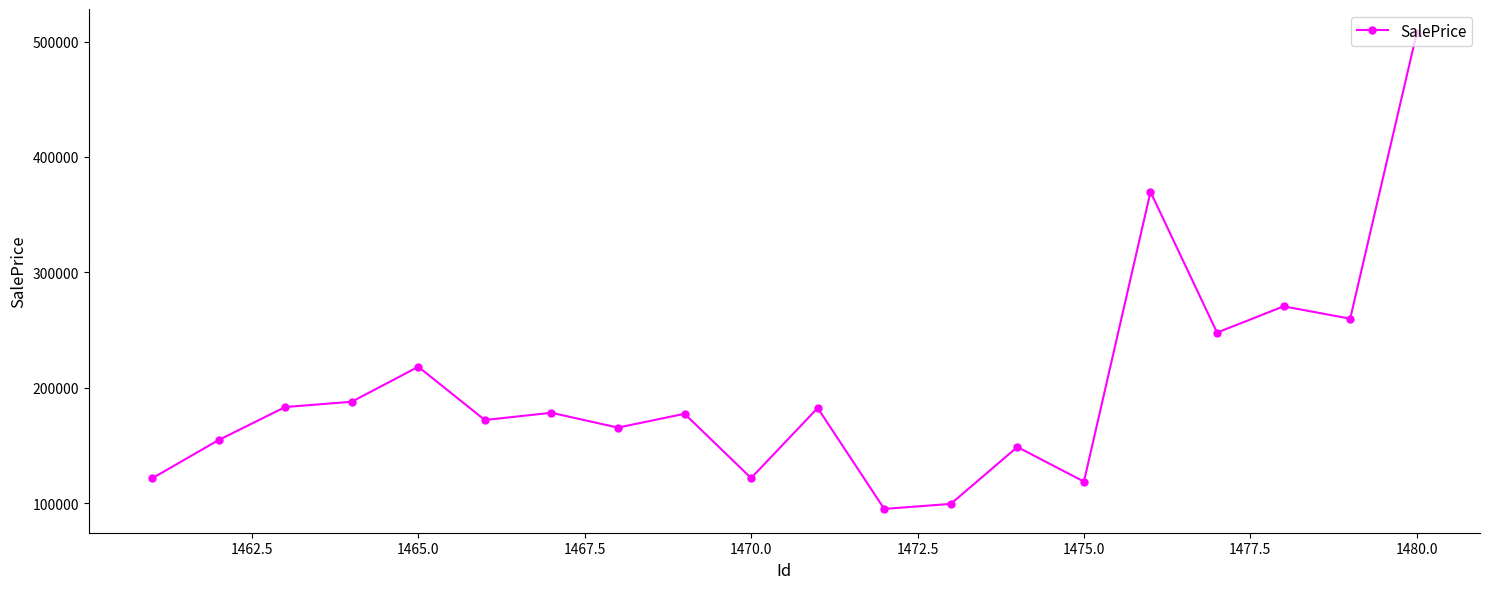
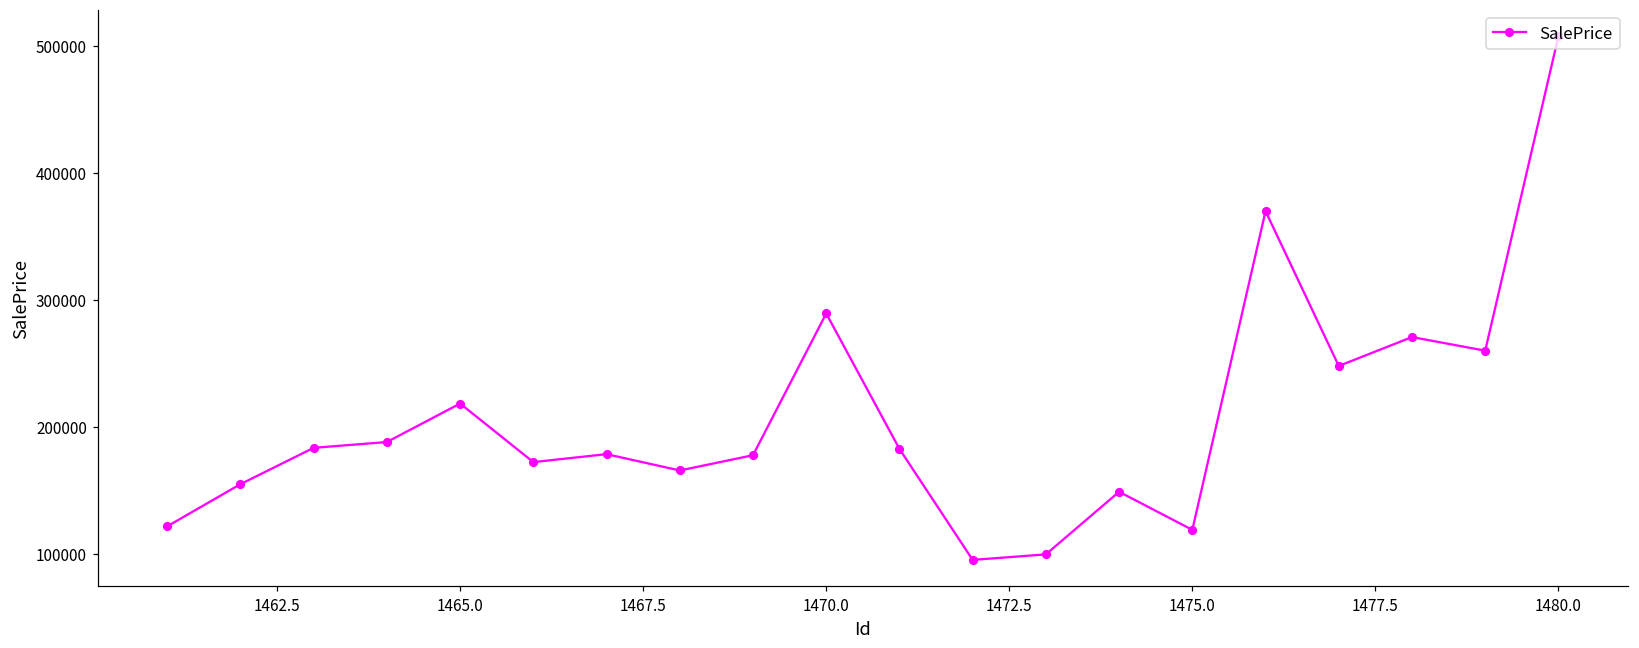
1470.0: 122000 -> 289000
